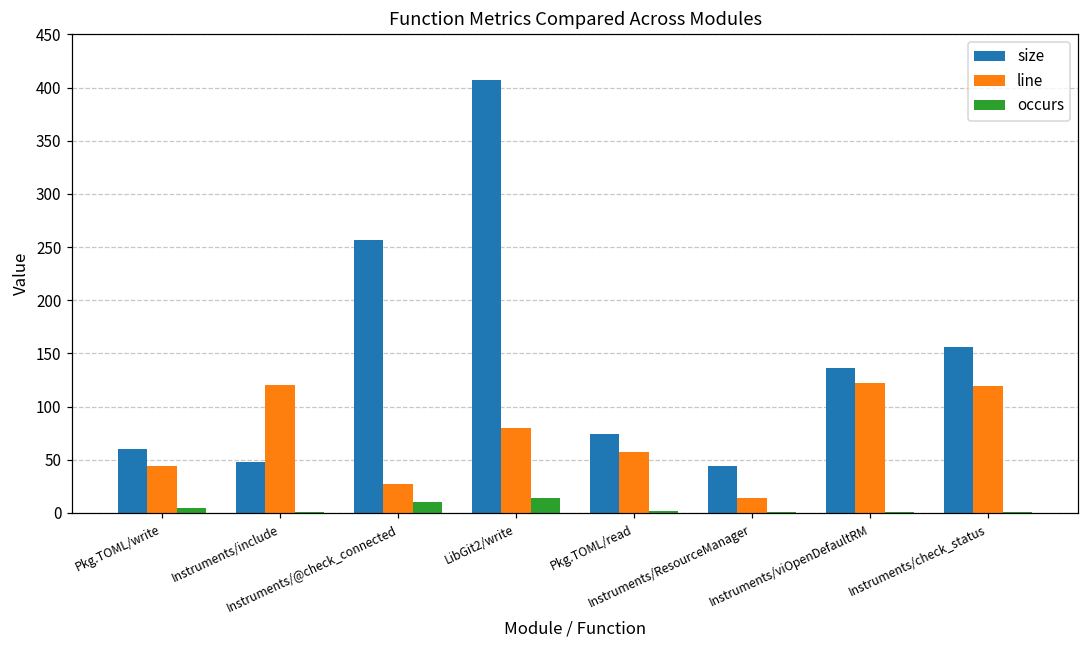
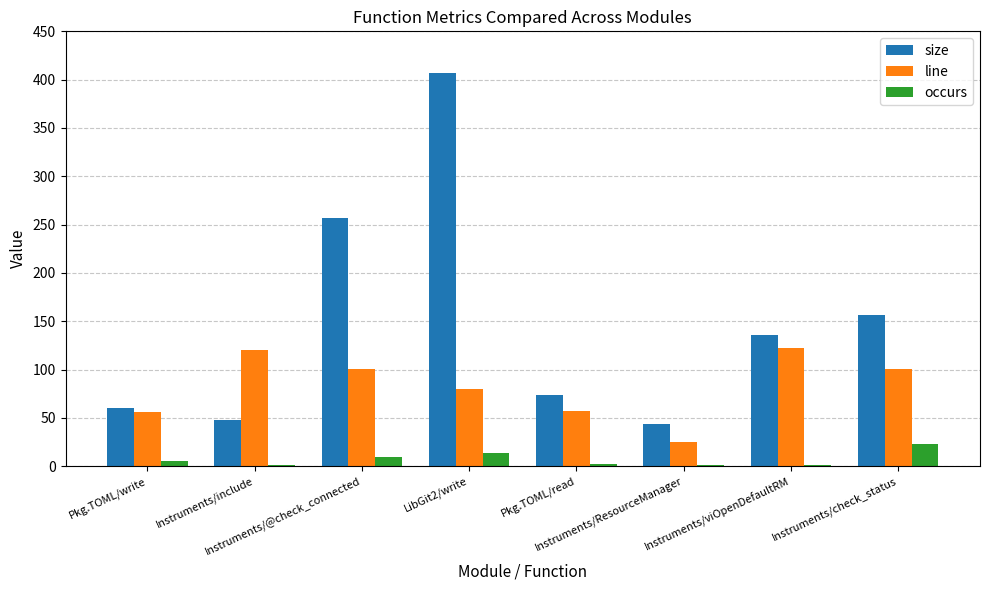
line, Pkg.TOML/write: 40 -> 60
line, Instruments/@check_connected: 30 -> 100
line, Instruments/ResourceManager: 10 -> 30
line, Instruments/check_status: 120 -> 100
occurs, Instruments/check_status: 0 -> 20
